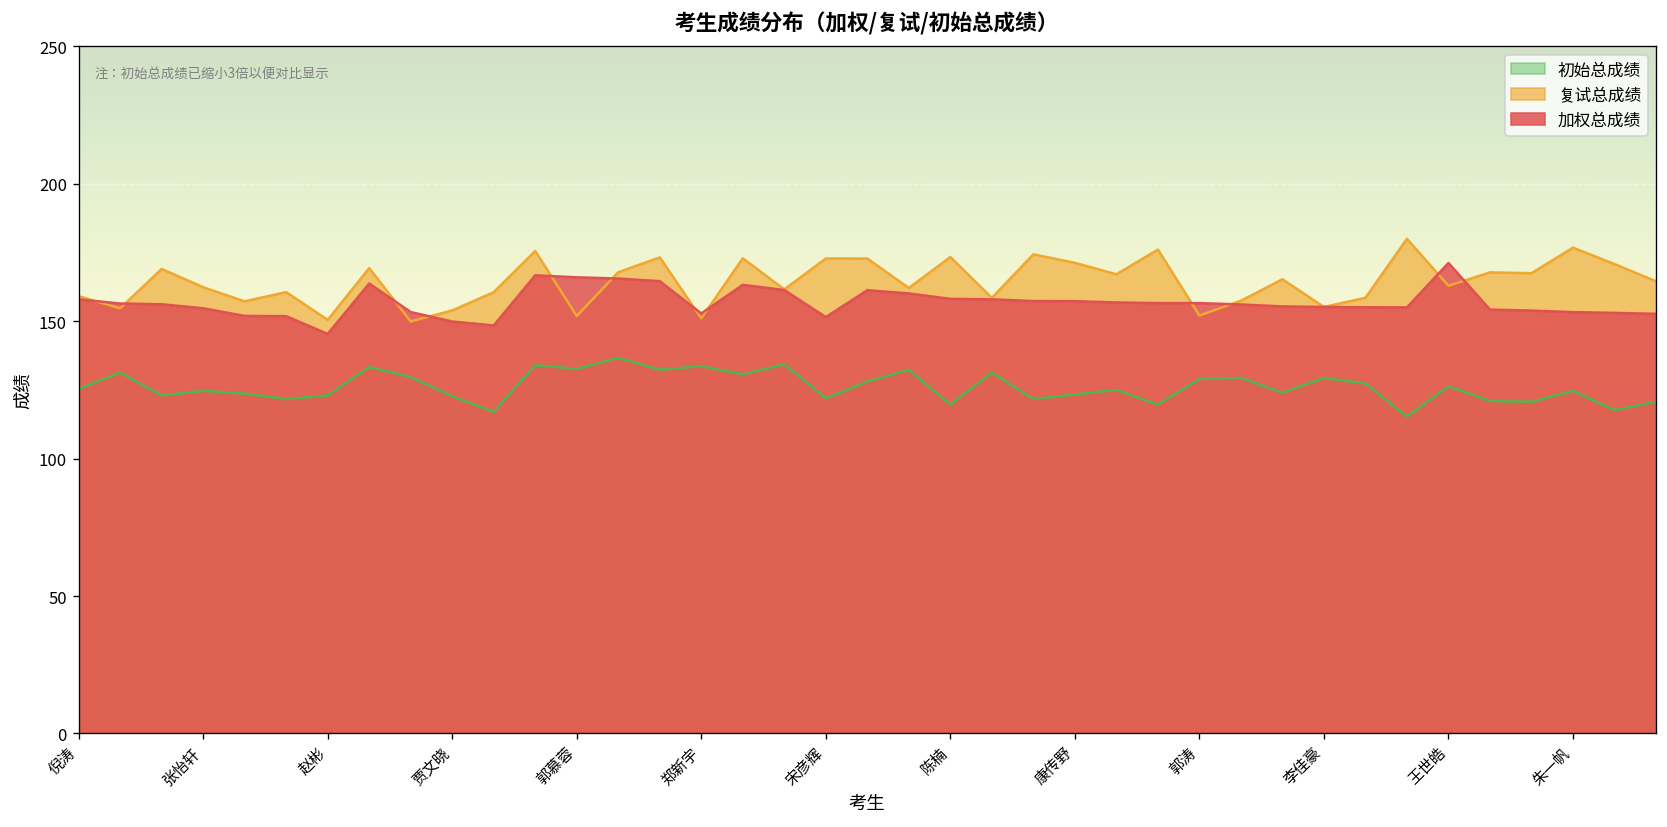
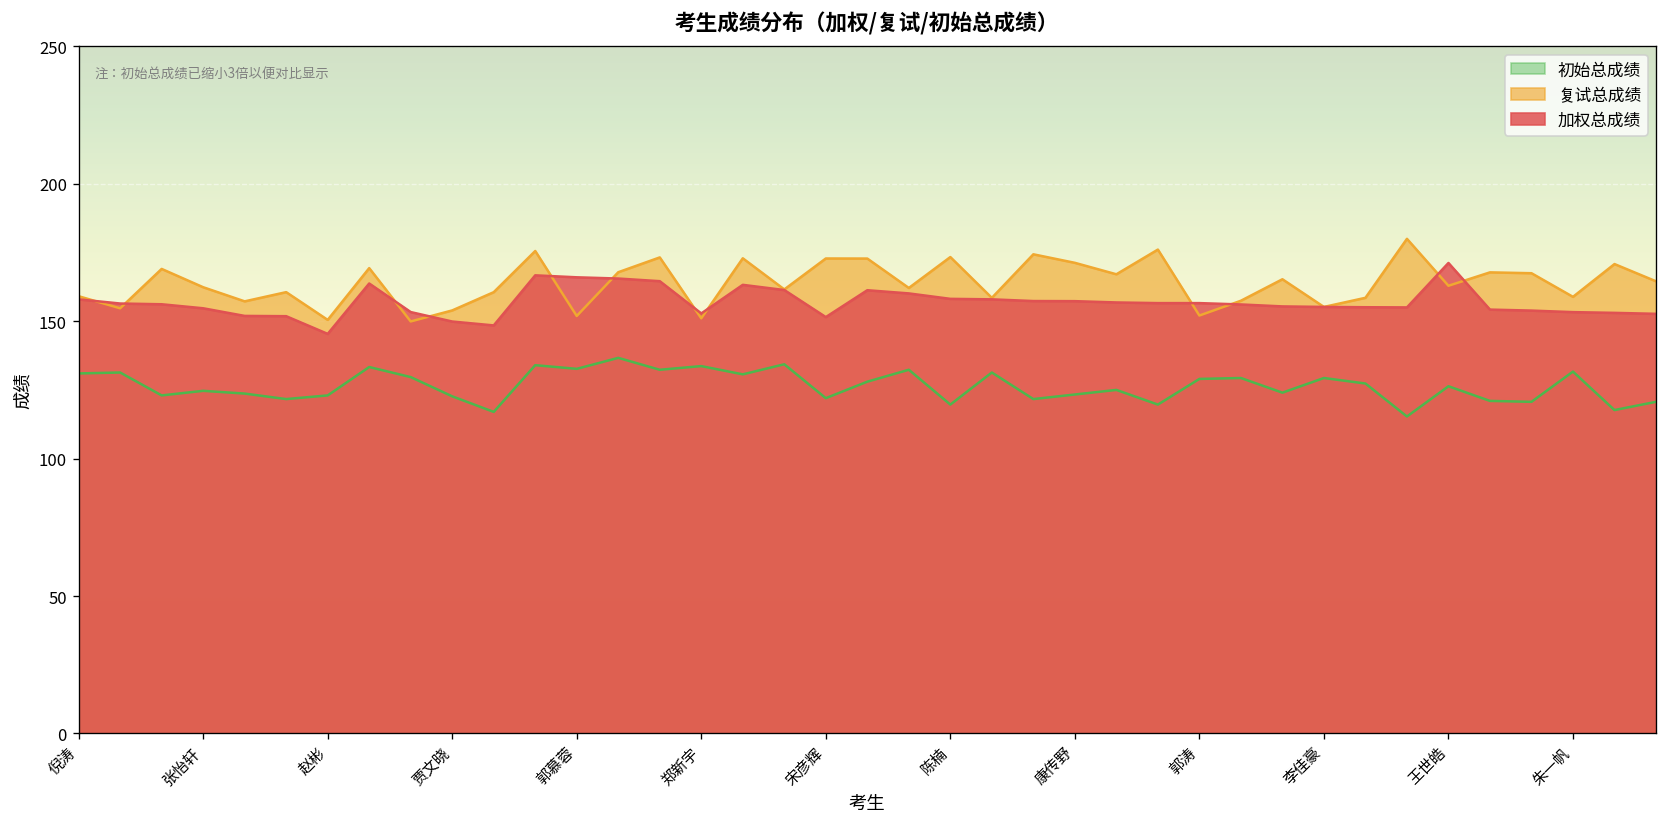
初始总成绩, 倪涛: 125 -> 131
初始总成绩, 朱一帆: 125 -> 132
复试总成绩, 朱一帆: 177 -> 159
